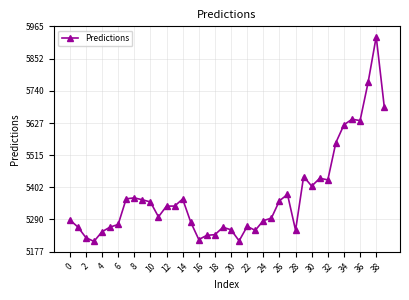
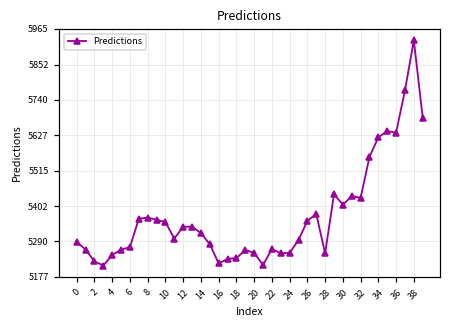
14: 5360 -> 5320
24: 5290 -> 5250
